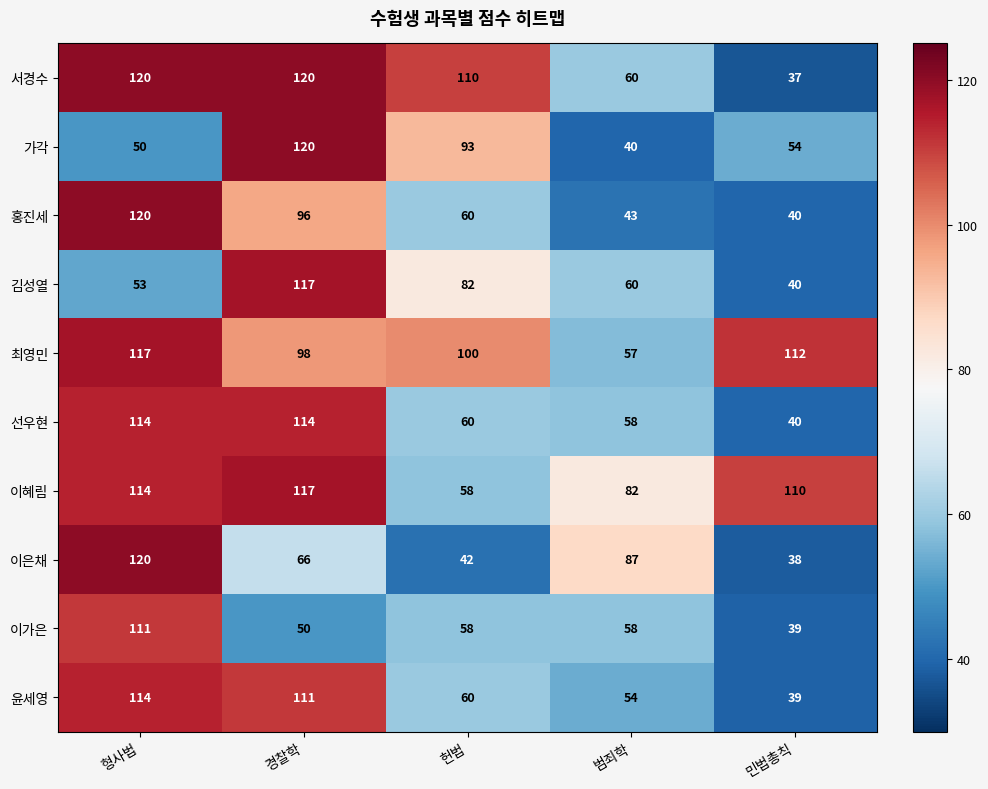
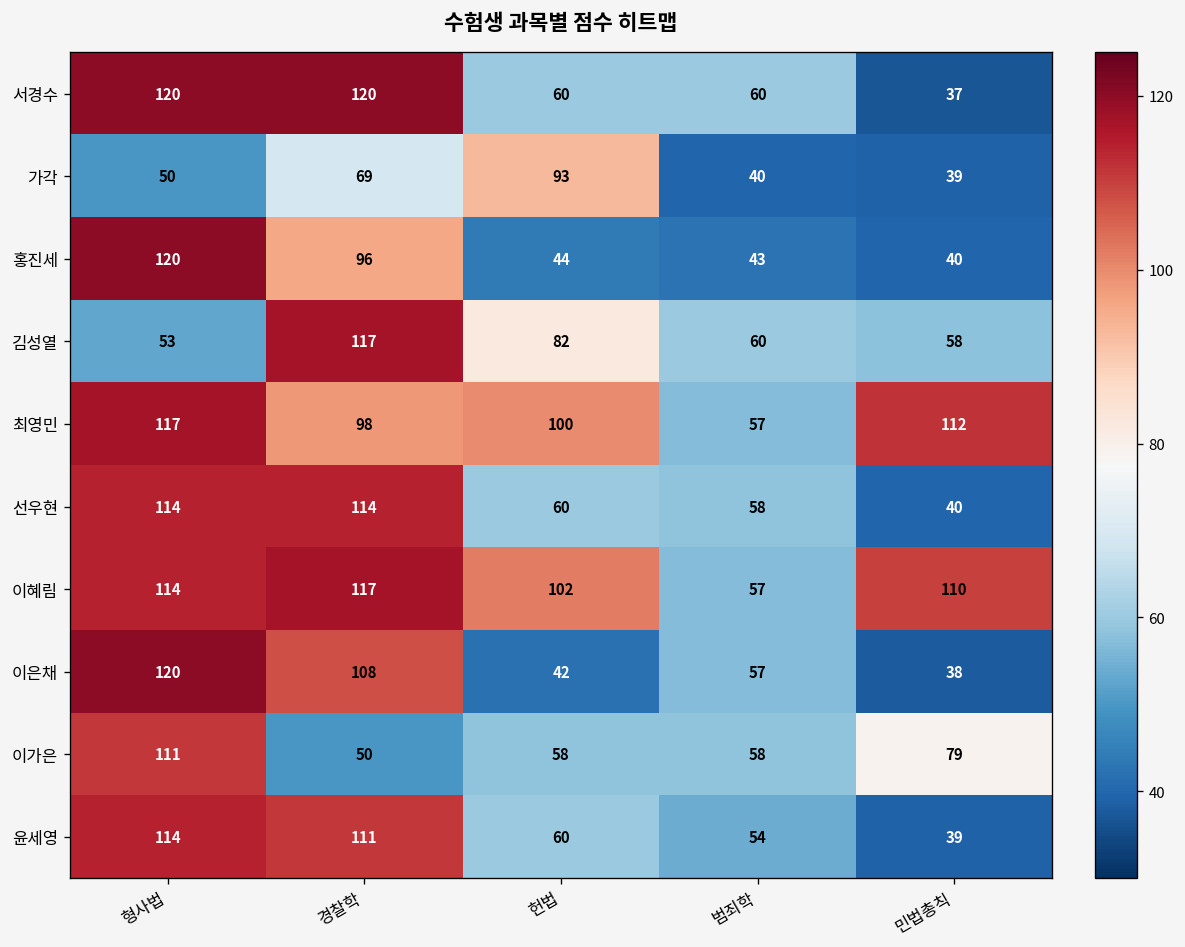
서경수, 헌법: 110 -> 60
가각, 경찰학: 120 -> 69
가각, 민법총칙: 54 -> 39
홍진세, 헌법: 60 -> 44
김성열, 민법총칙: 40 -> 58
이혜림, 헌법: 58 -> 102
이혜림, 범죄학: 82 -> 57
이은채, 경찰학: 66 -> 108
이은채, 범죄학: 87 -> 57
이가은, 민법총칙: 39 -> 79
